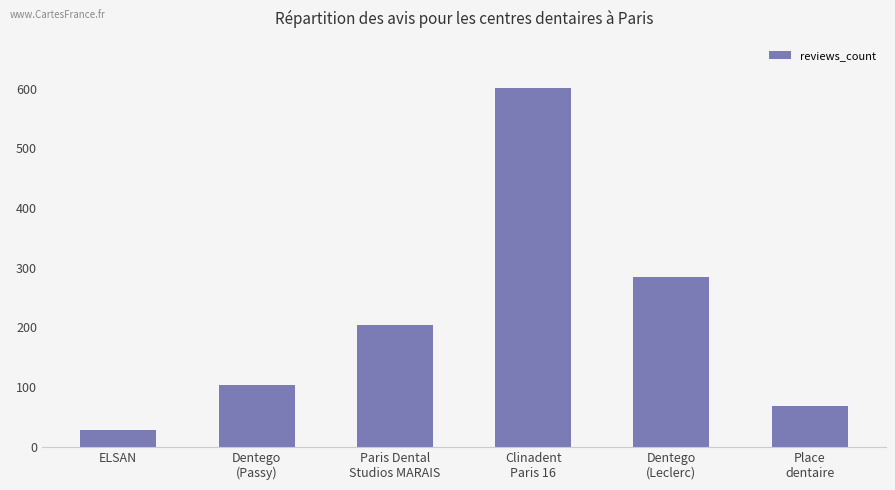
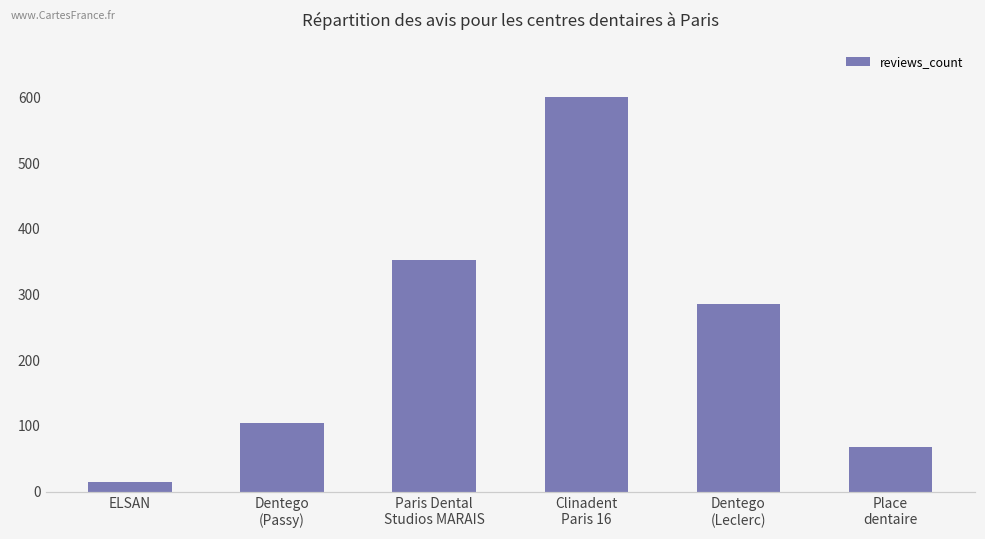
ELSAN: 30 -> 10
Paris Dental Studios MARAIS: 200 -> 350
